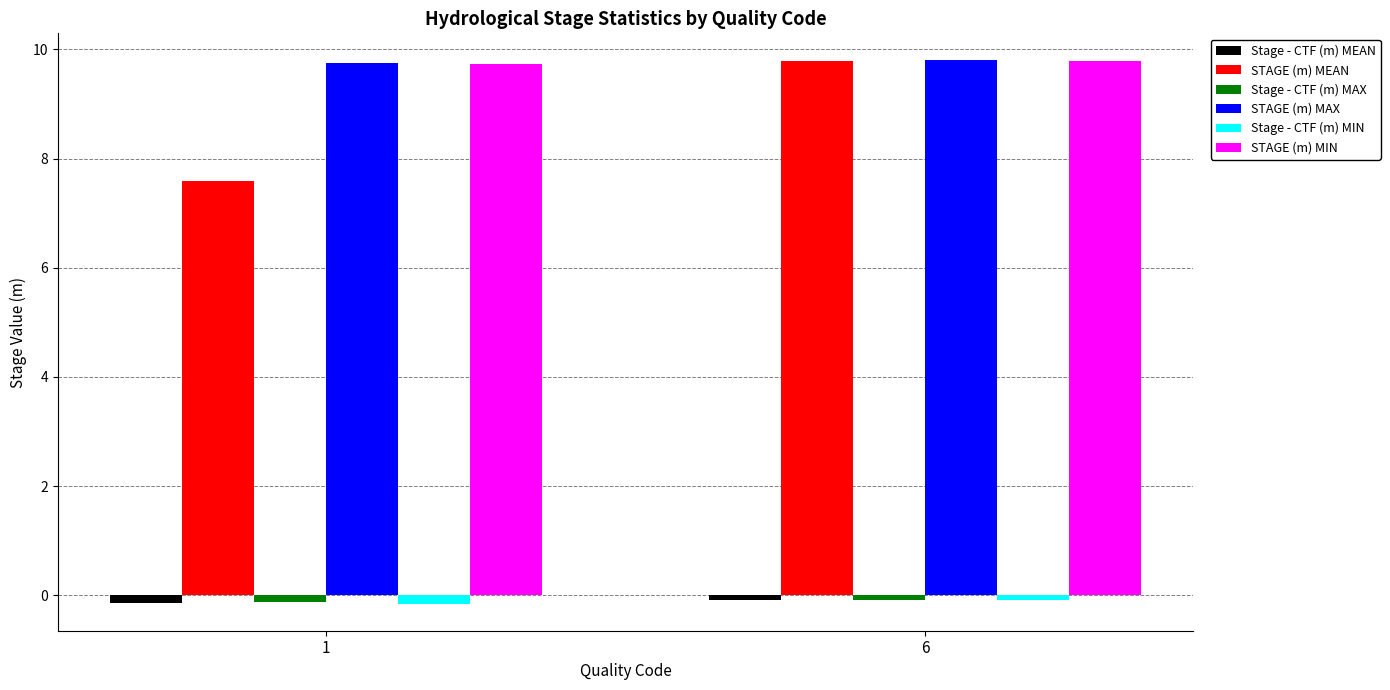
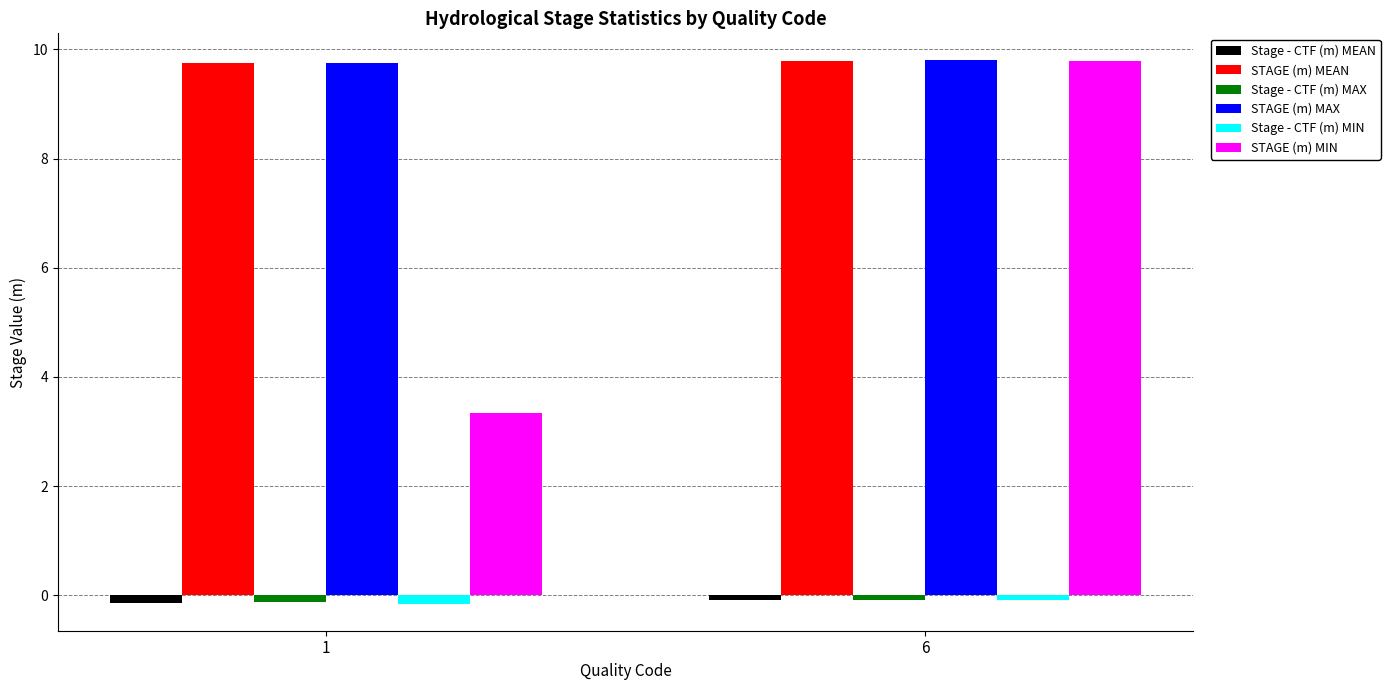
STAGE (m) MEAN, 1: 7.6 -> 9.7
STAGE (m) MIN, 1: 9.7 -> 3.3
